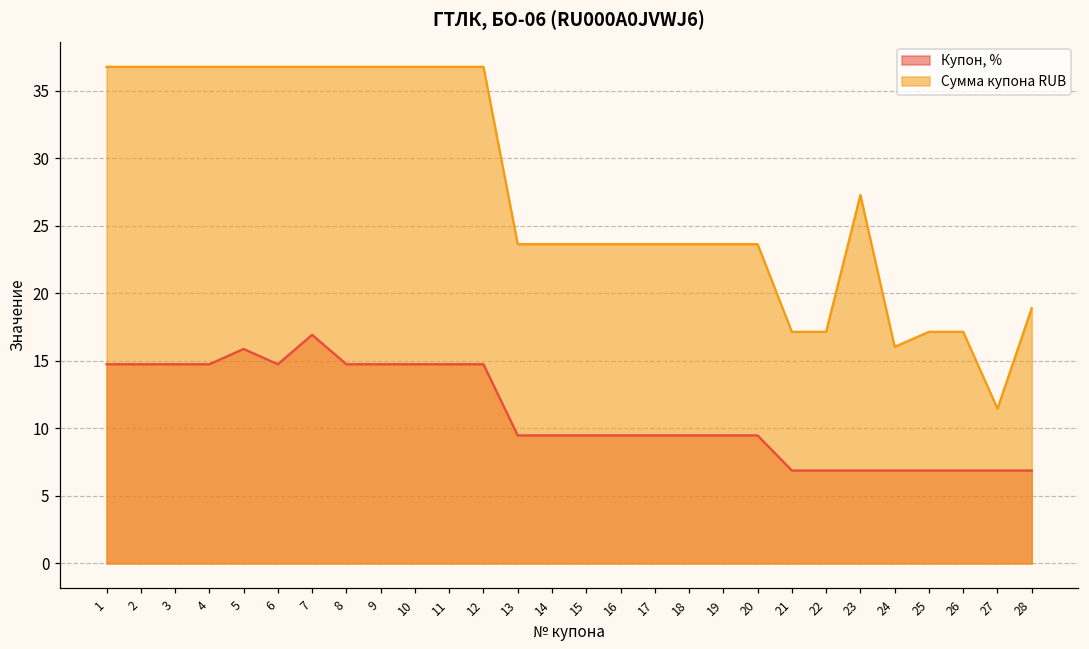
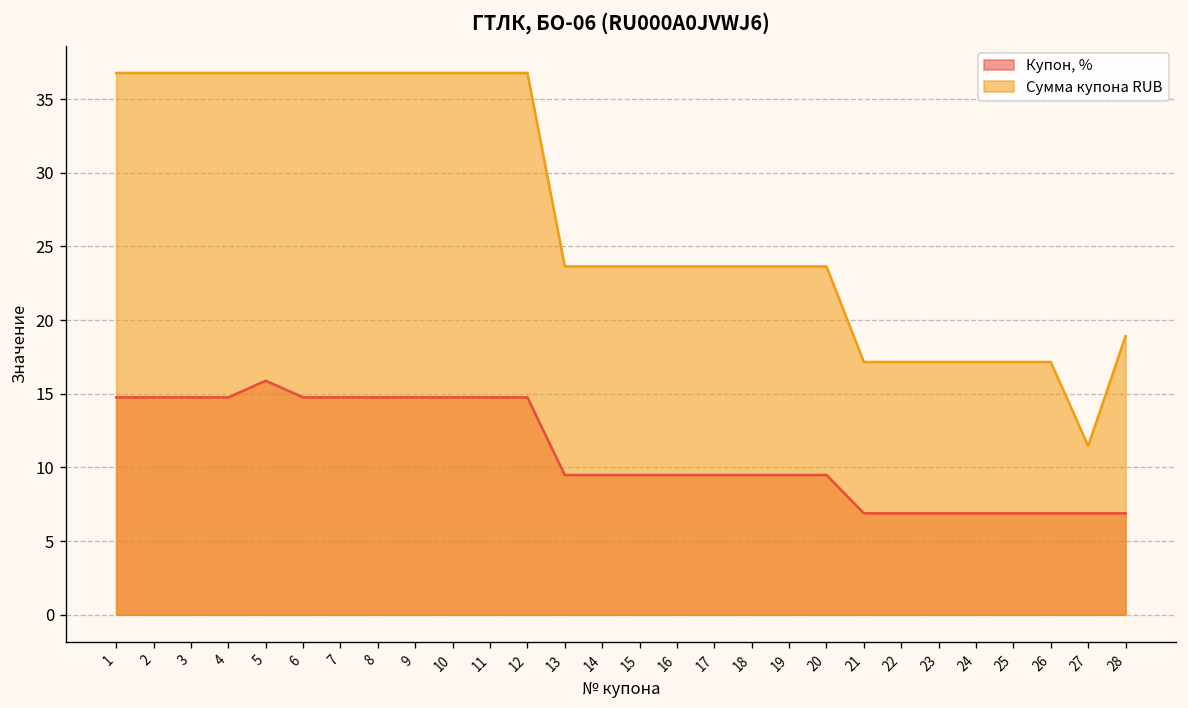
Купон, %, 7: 16.9 -> 14.8
Сумма купона RUB, 23: 27.3 -> 17.2
Сумма купона RUB, 24: 16.0 -> 17.2
